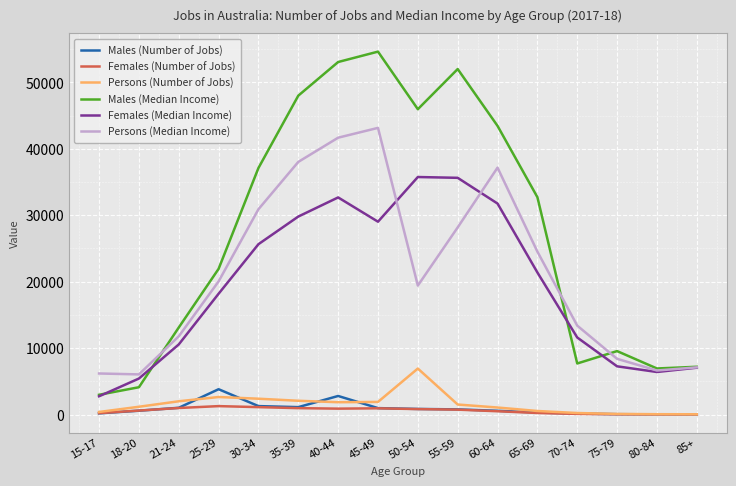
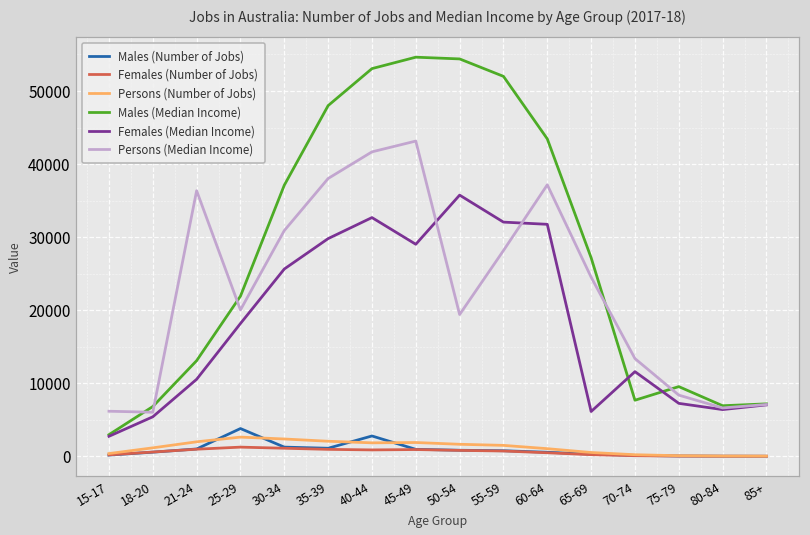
Males (Median Income), 18-20: 4000 -> 7000
Persons (Median Income), 21-24: 12000 -> 36000
Persons (Number of Jobs), 50-54: 7000 -> 2000
Males (Median Income), 50-54: 46000 -> 54000
Females (Median Income), 55-59: 36000 -> 32000
Males (Median Income), 65-69: 33000 -> 27000
Females (Median Income), 65-69: 21000 -> 6000
